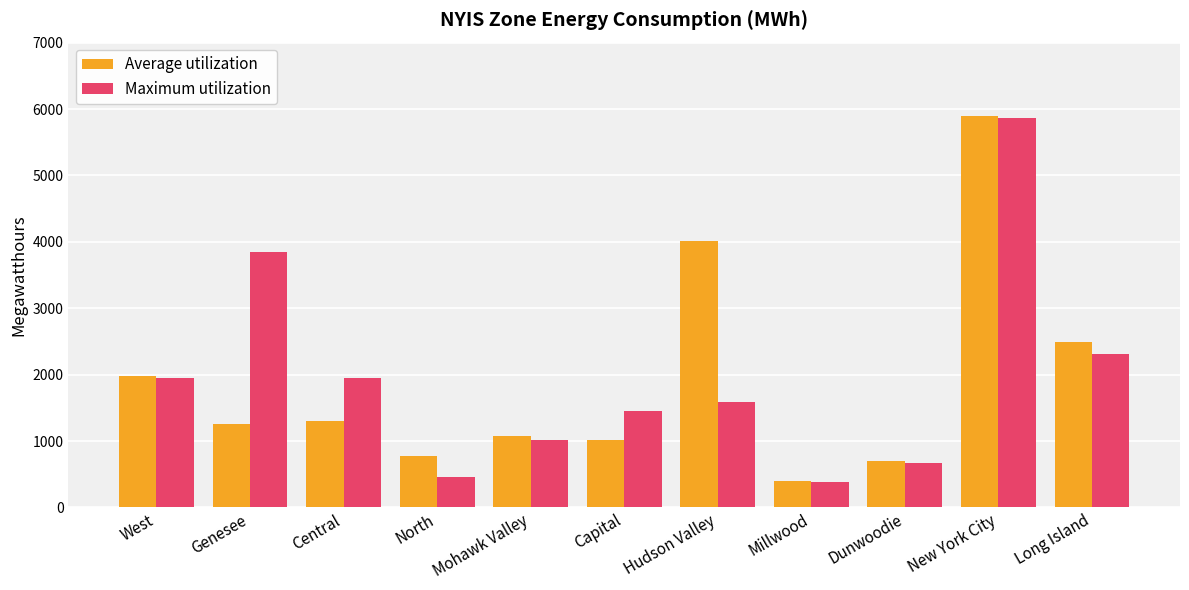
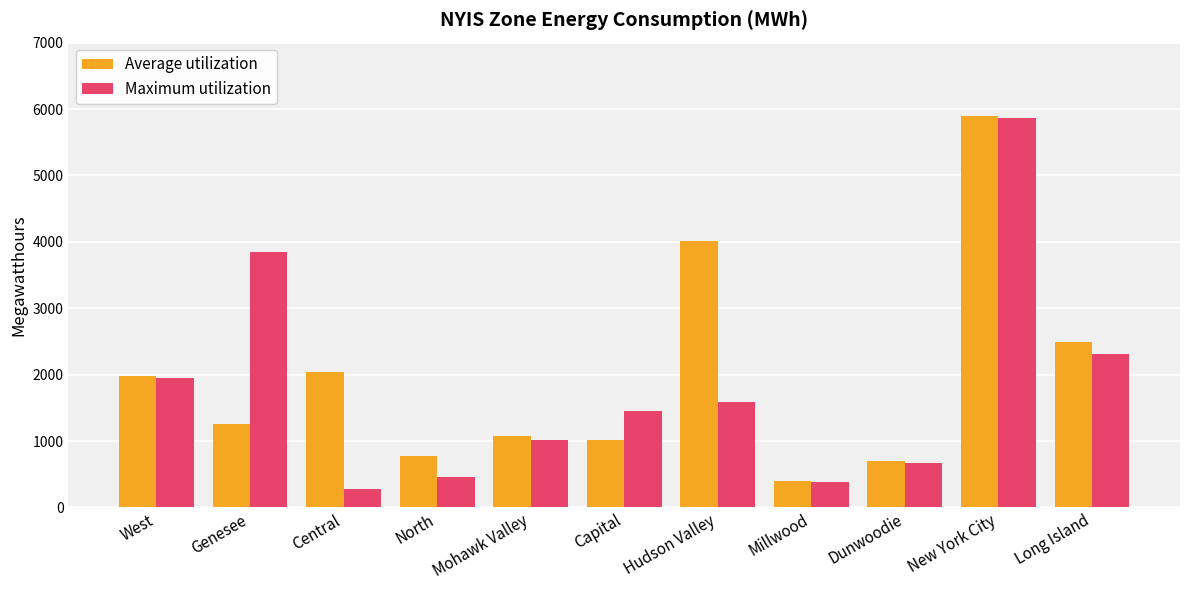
Average utilization, Central: 1300 -> 2000
Maximum utilization, Central: 1900 -> 300
